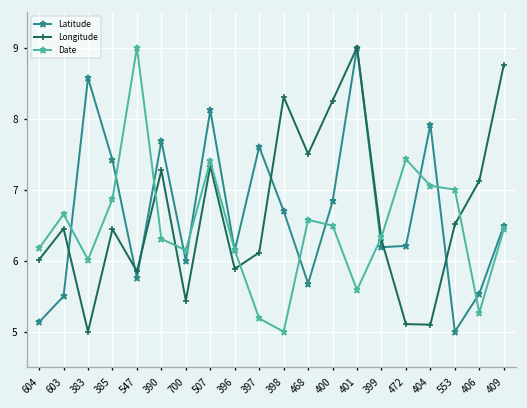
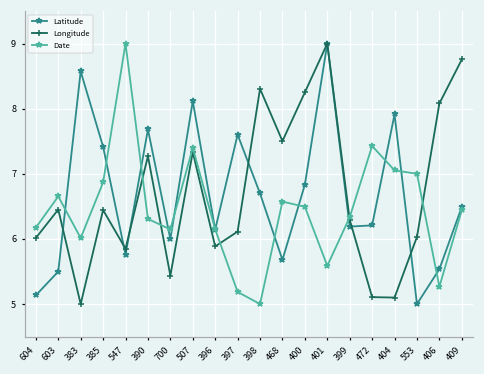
Longitude, 553: 6.5 -> 6.0
Longitude, 406: 7.1 -> 8.1
